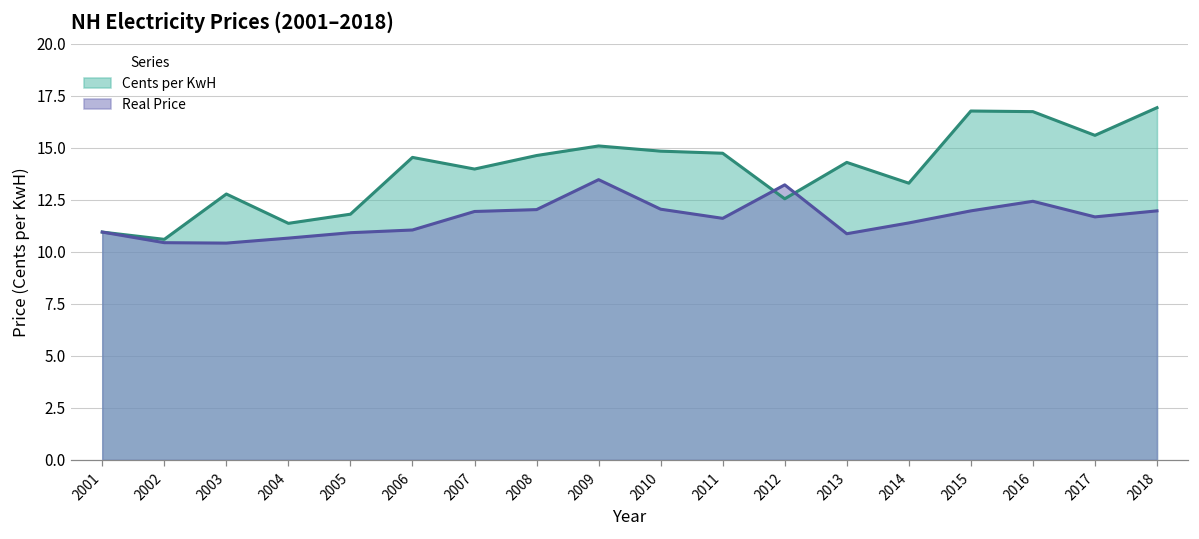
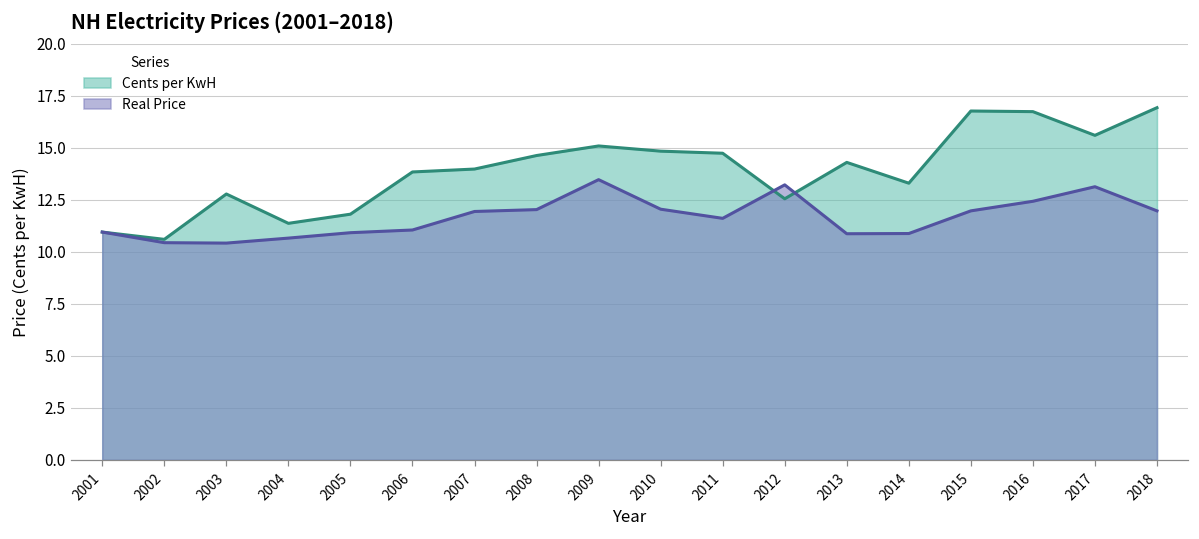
Cents per KwH, 2006: 14.5 -> 13.8
Real Price, 2014: 11.4 -> 10.9
Real Price, 2017: 11.7 -> 13.1
